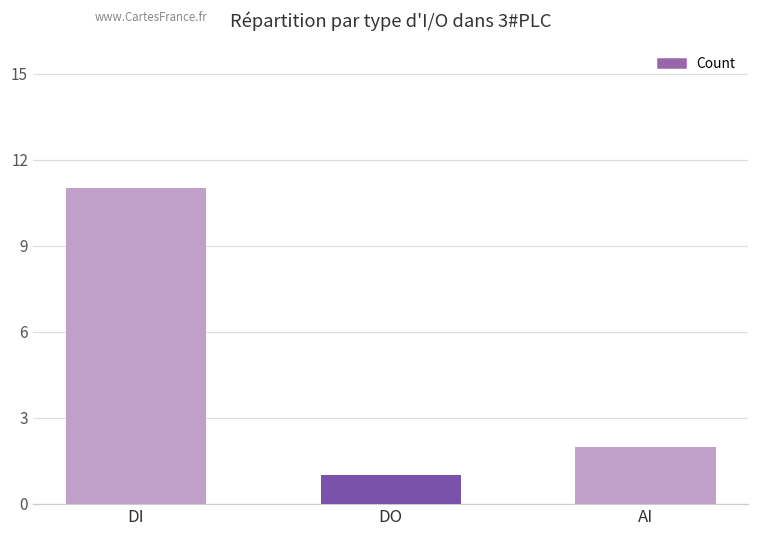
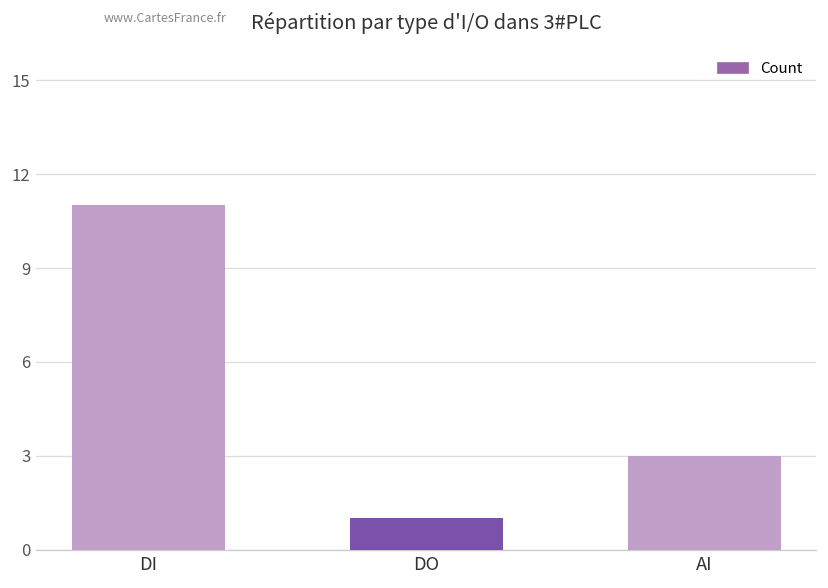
AI: 2 -> 3
